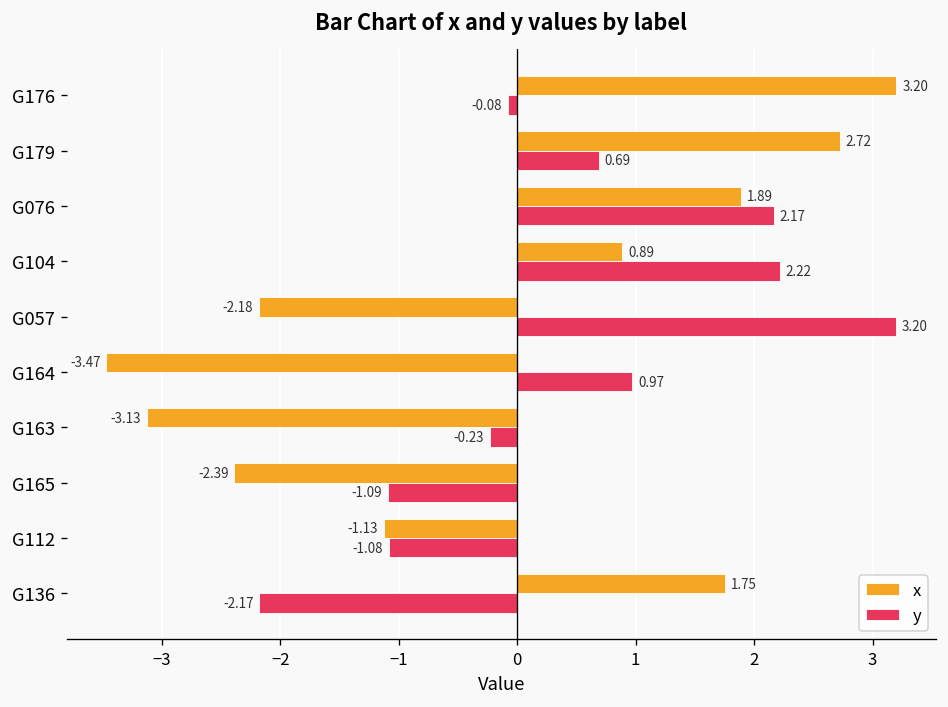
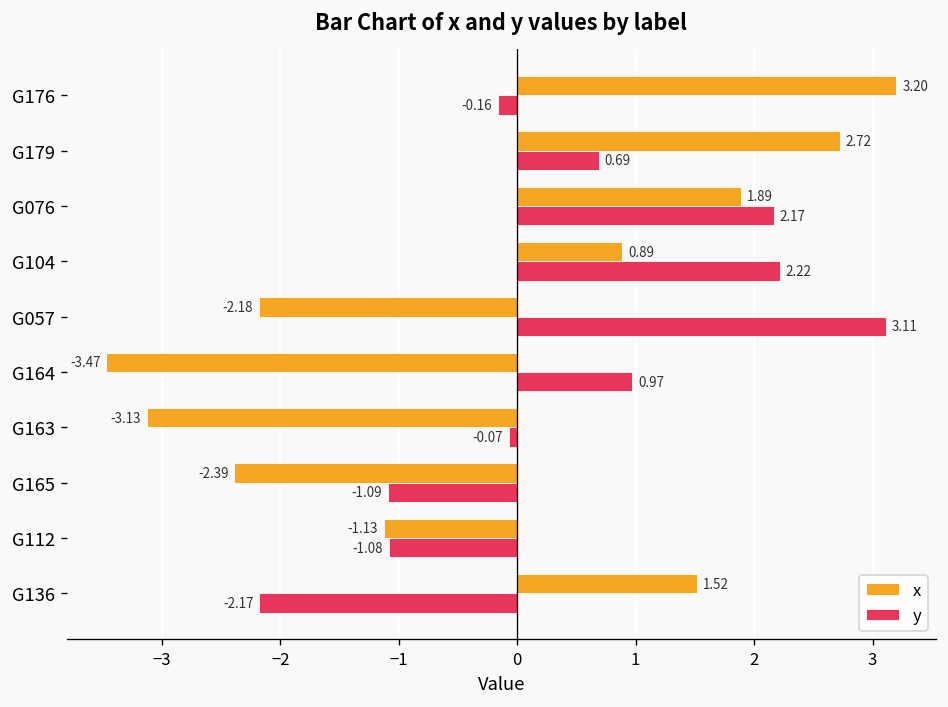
y, G176: -0.08 -> -0.16
y, G057: 3.20 -> 3.11
y, G163: -0.23 -> -0.07
x, G136: 1.75 -> 1.52
